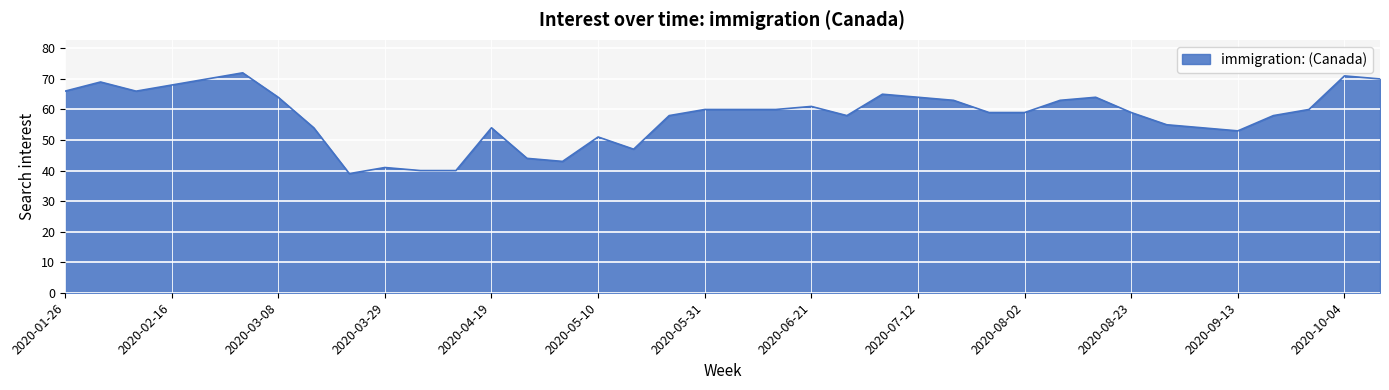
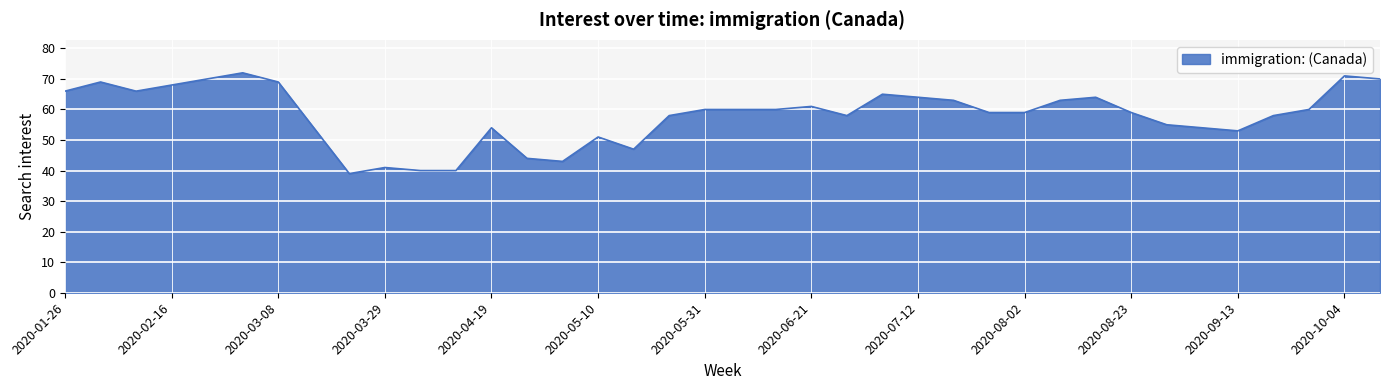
2020-03-08: 64 -> 69
